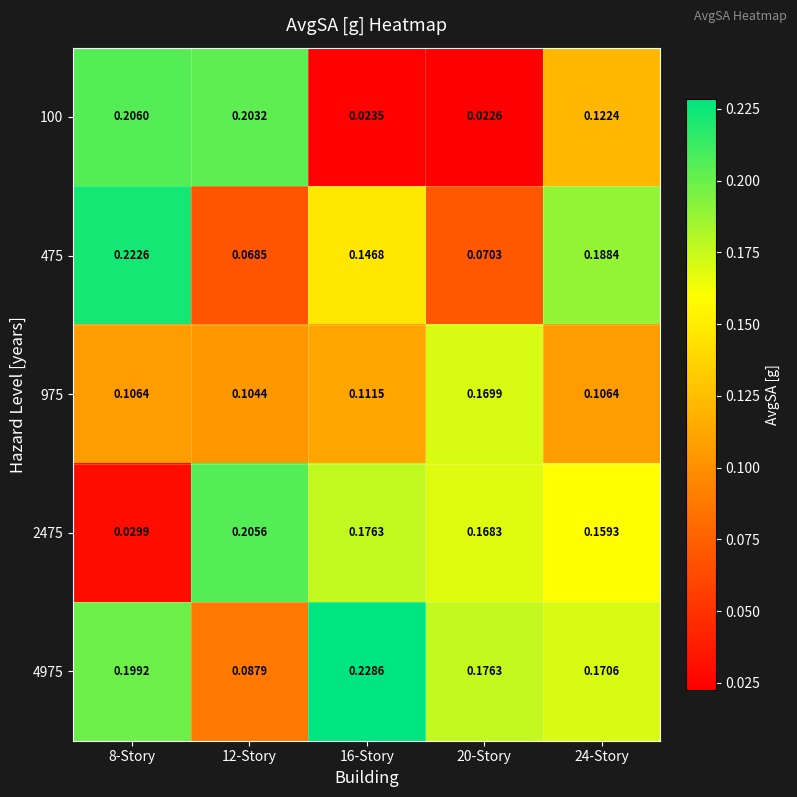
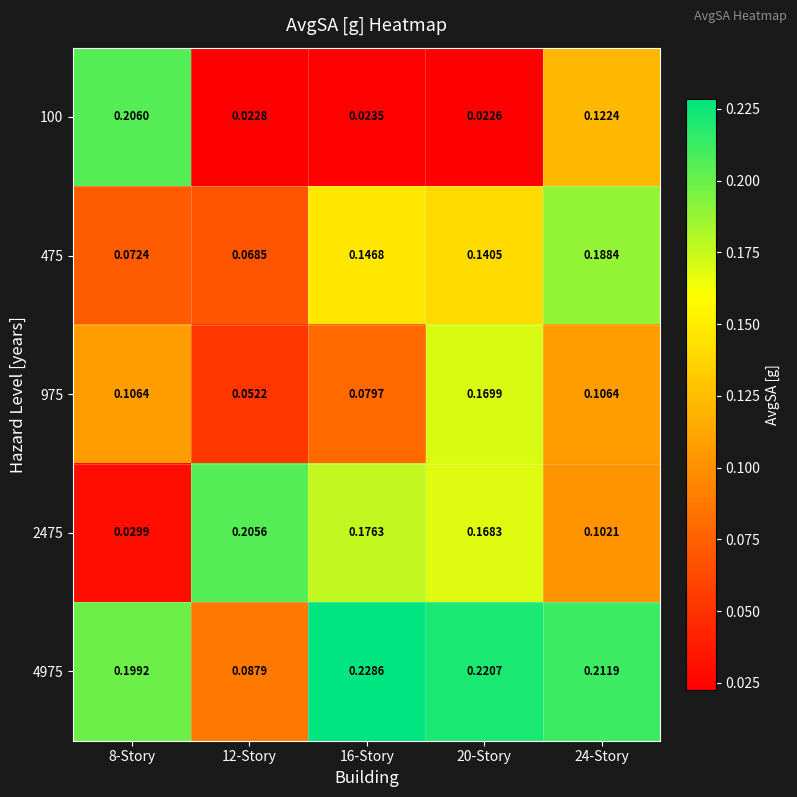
100, 12-Story: 0.2032 -> 0.0228
475, 8-Story: 0.2226 -> 0.0724
475, 20-Story: 0.0703 -> 0.1405
975, 12-Story: 0.1044 -> 0.0522
975, 16-Story: 0.1115 -> 0.0797
2475, 24-Story: 0.1593 -> 0.1021
4975, 20-Story: 0.1763 -> 0.2207
4975, 24-Story: 0.1706 -> 0.2119
